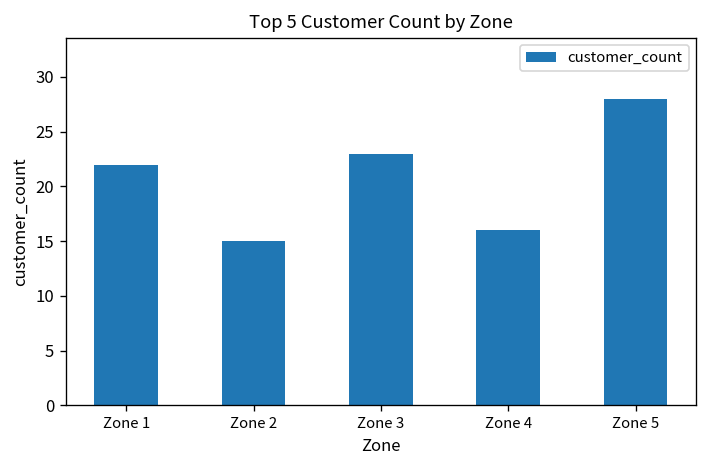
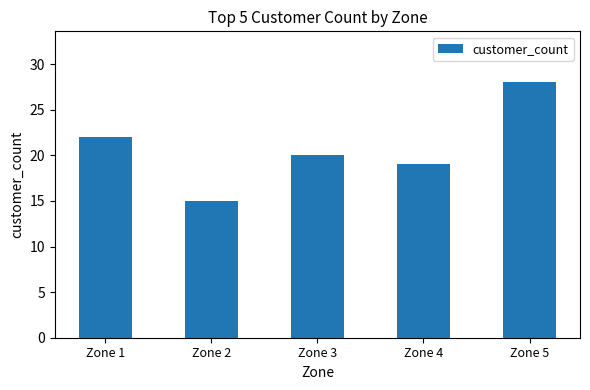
Zone 3: 23 -> 20
Zone 4: 16 -> 19
